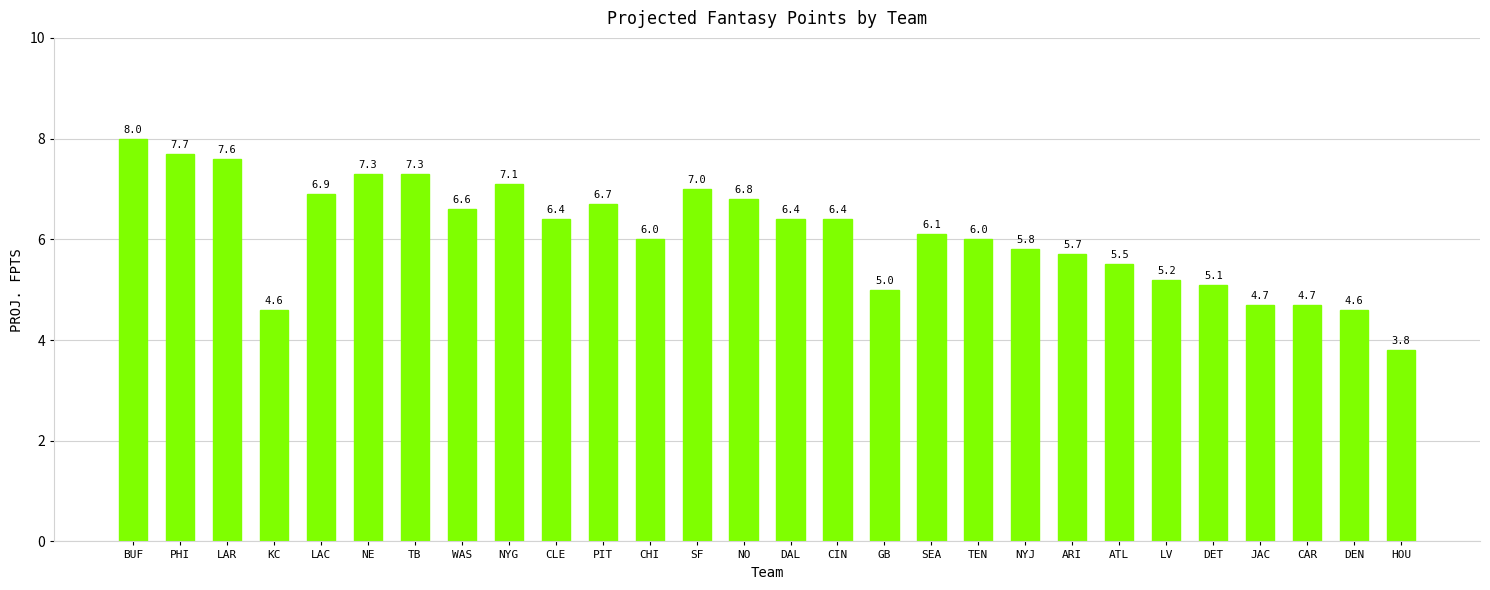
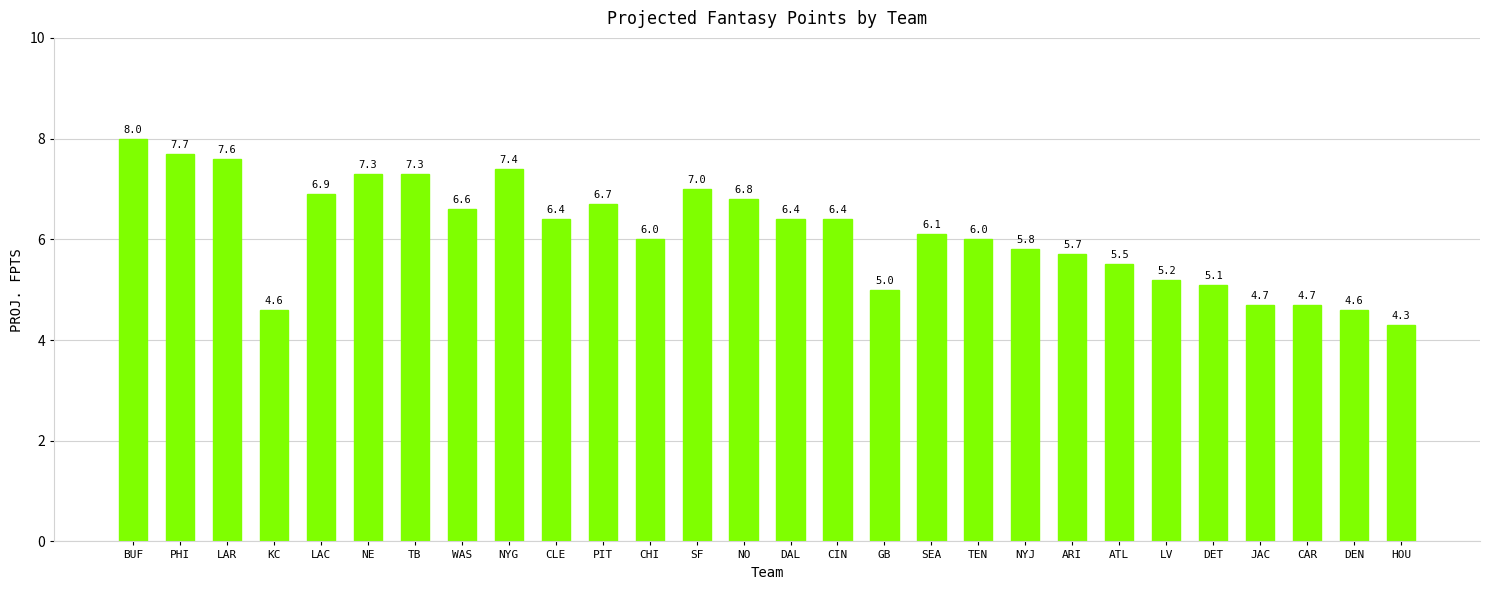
NYG: 7.1 -> 7.4
HOU: 3.8 -> 4.3
